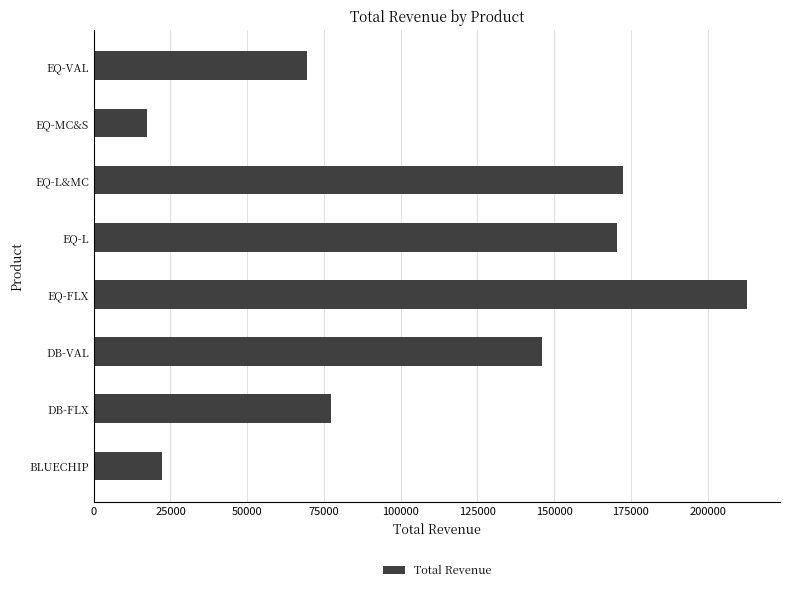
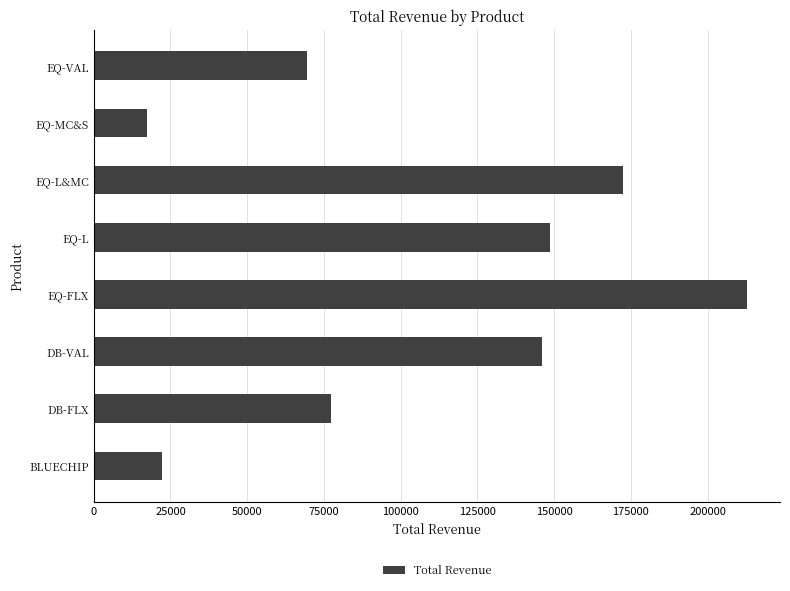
EQ-L: 170000 -> 149000
